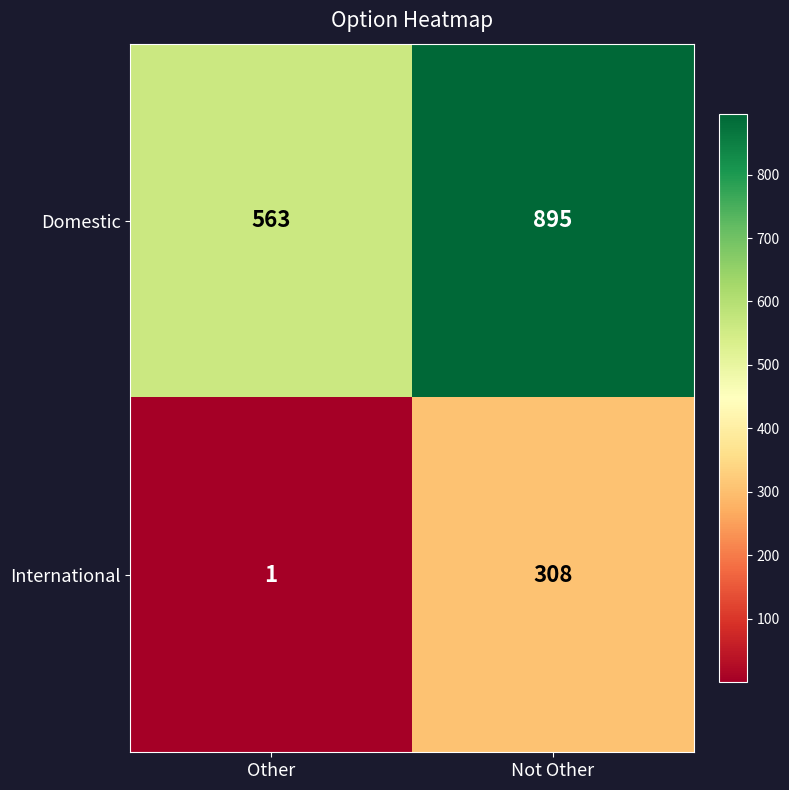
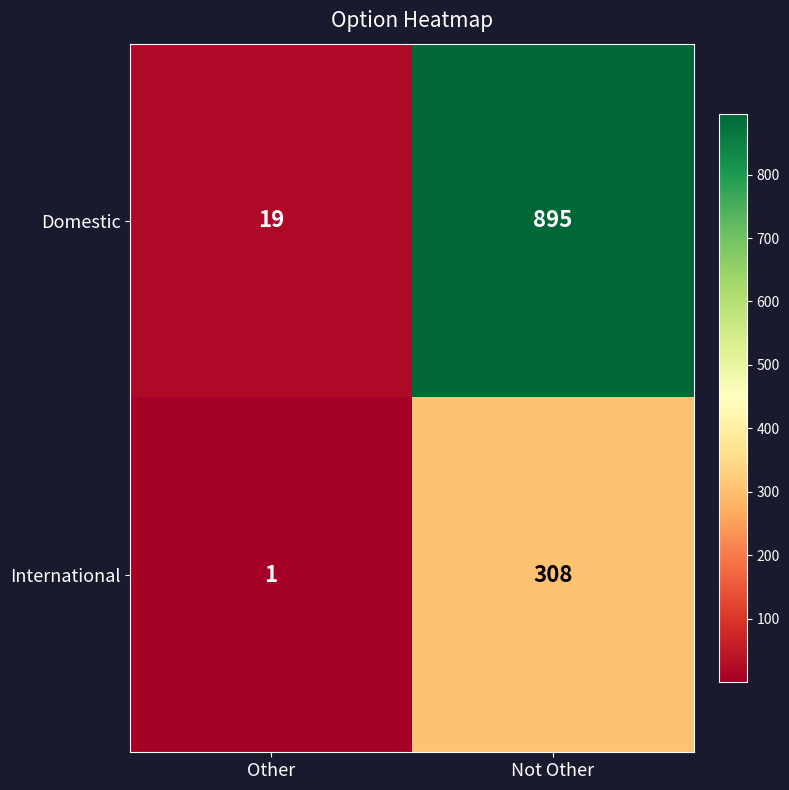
Domestic, Other: 563 -> 19
